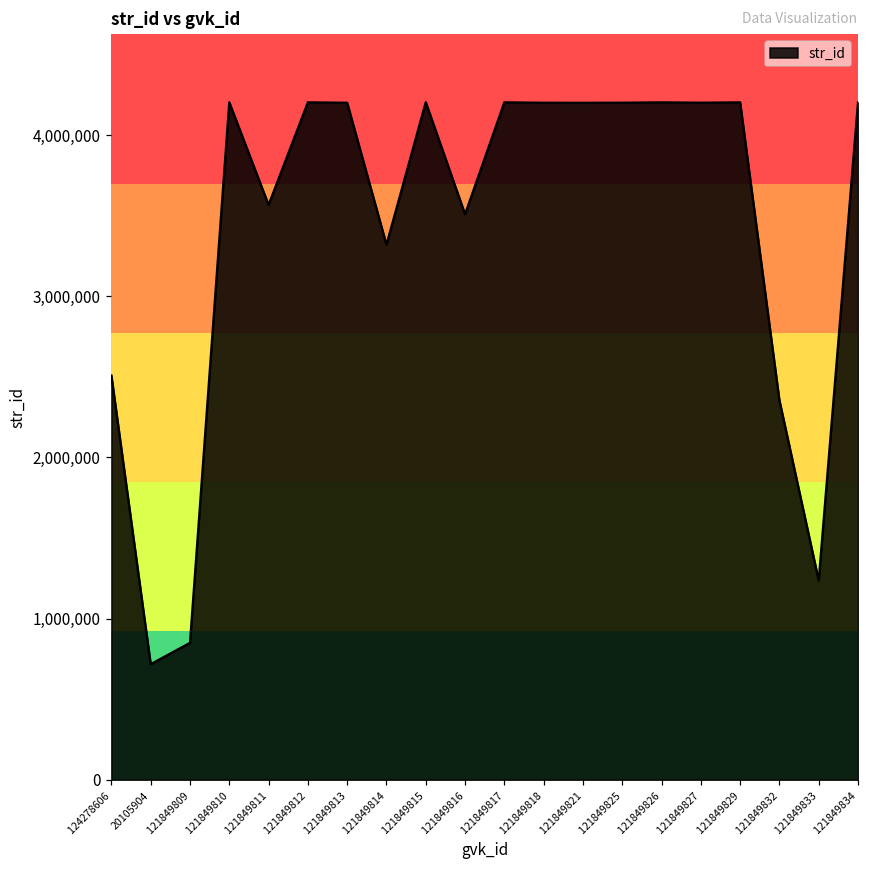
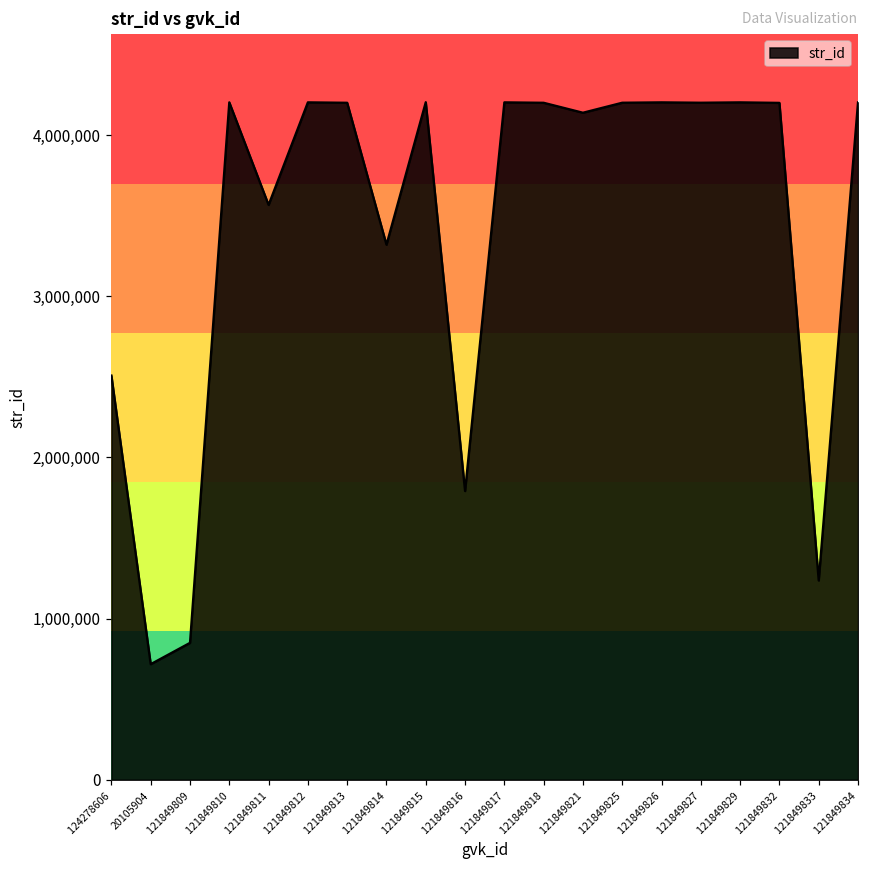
121849816: 3,510,000 -> 1,790,000
121849821: 4,200,000 -> 4,140,000
121849832: 2,350,000 -> 4,200,000
